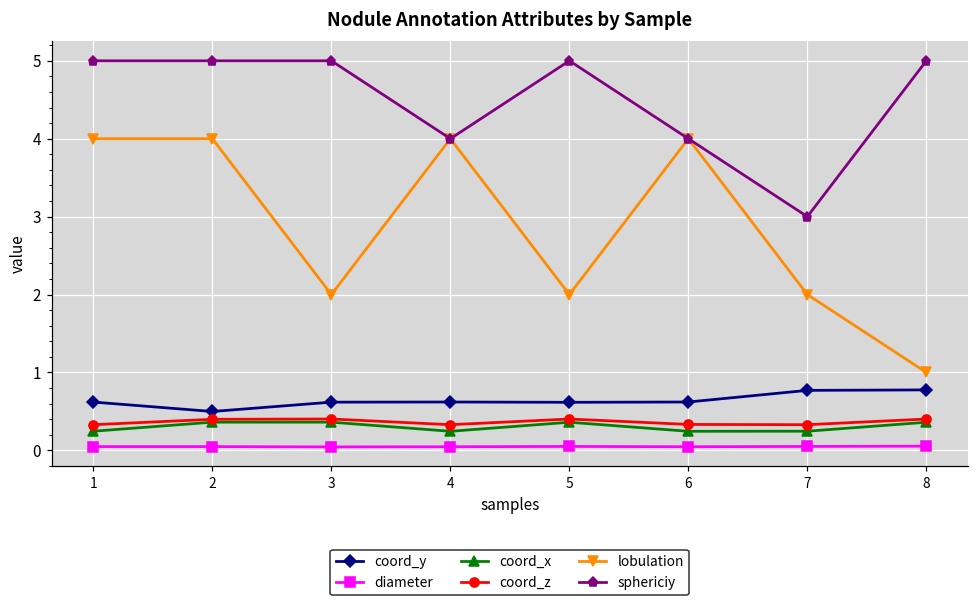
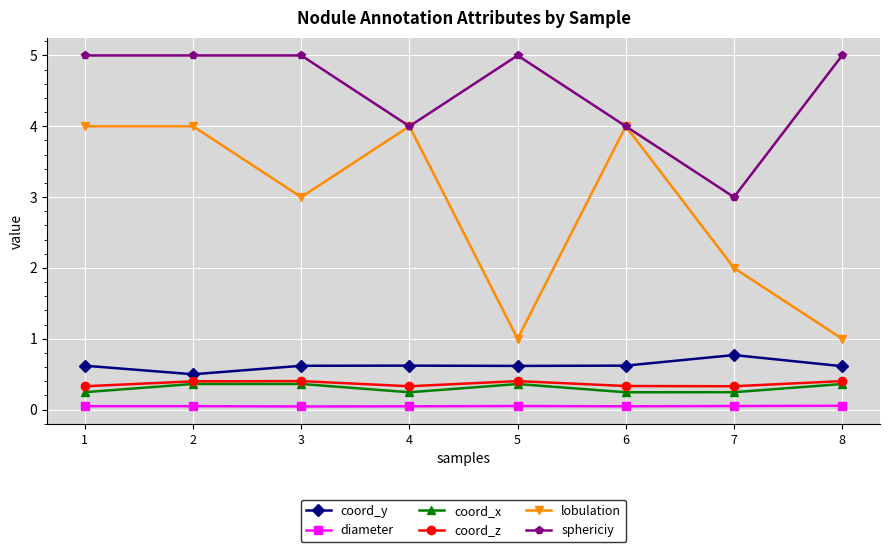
lobulation, 3: 2 -> 3
lobulation, 5: 2 -> 1
coord_y, 8: 0.8 -> 0.6
